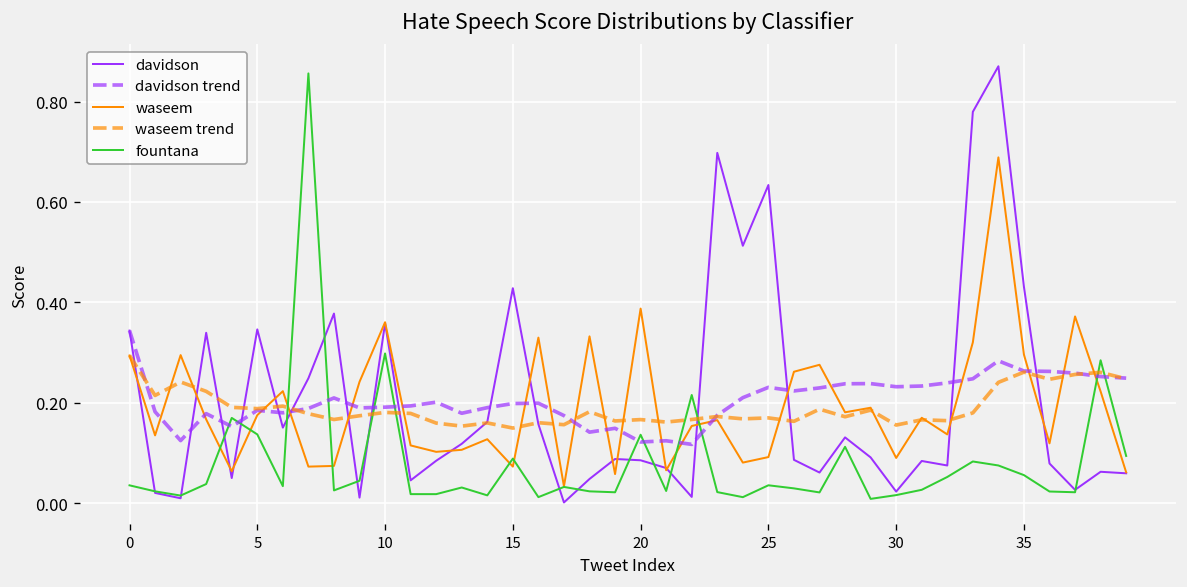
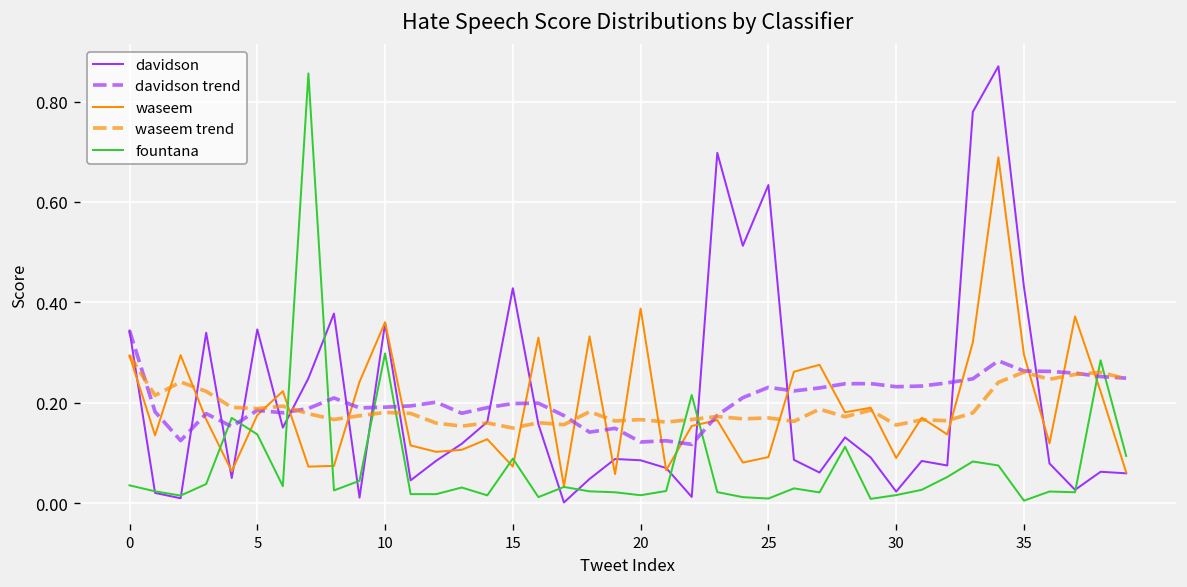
fountana, 20: 0.14 -> 0.02
fountana, 25: 0.04 -> 0.01
fountana, 35: 0.06 -> 0.01
